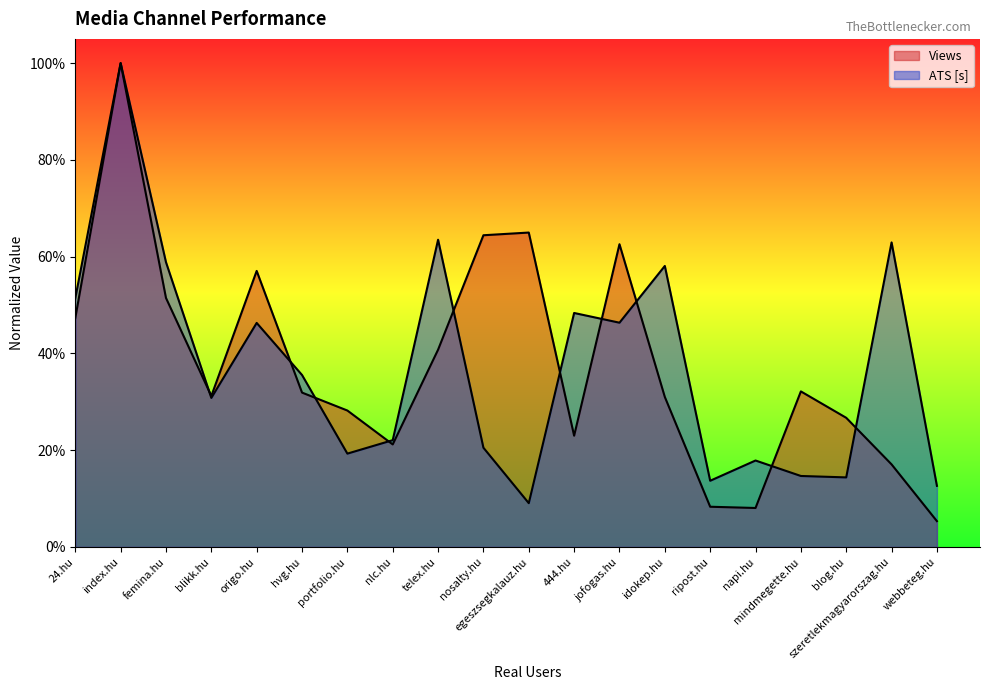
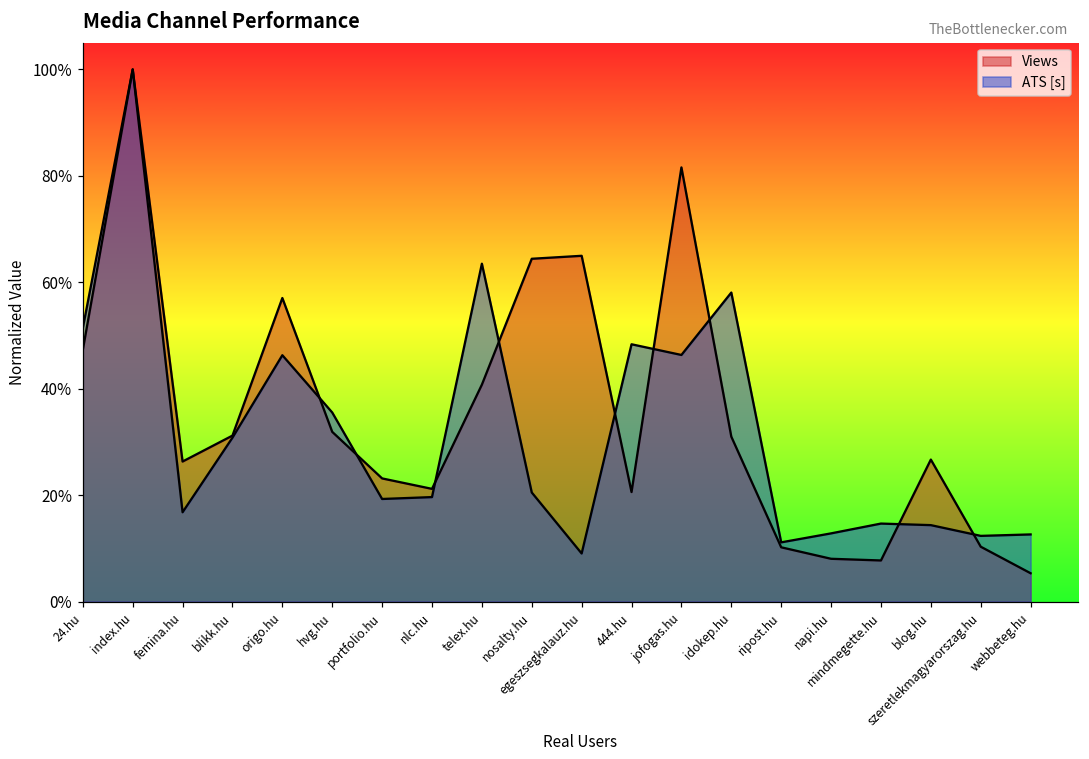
Views, femina.hu: 51% -> 26%
ATS [s], femina.hu: 59% -> 17%
Views, portfolio.hu: 28% -> 23%
ATS [s], nlc.hu: 22% -> 20%
Views, 444.hu: 23% -> 21%
Views, jofogas.hu: 63% -> 82%
Views, ripost.hu: 8% -> 10%
ATS [s], ripost.hu: 14% -> 11%
ATS [s], napi.hu: 18% -> 13%
Views, mindmegette.hu: 32% -> 8%
Views, szeretlekmagyarorszag.hu: 17% -> 10%
ATS [s], szeretlekmagyarorszag.hu: 63% -> 12%
